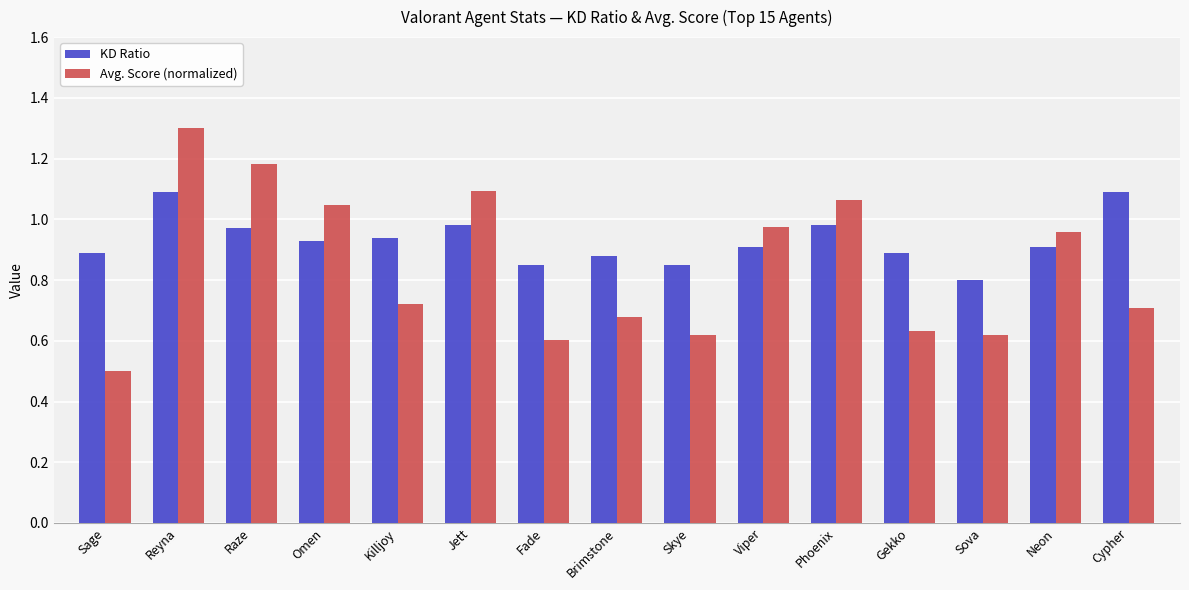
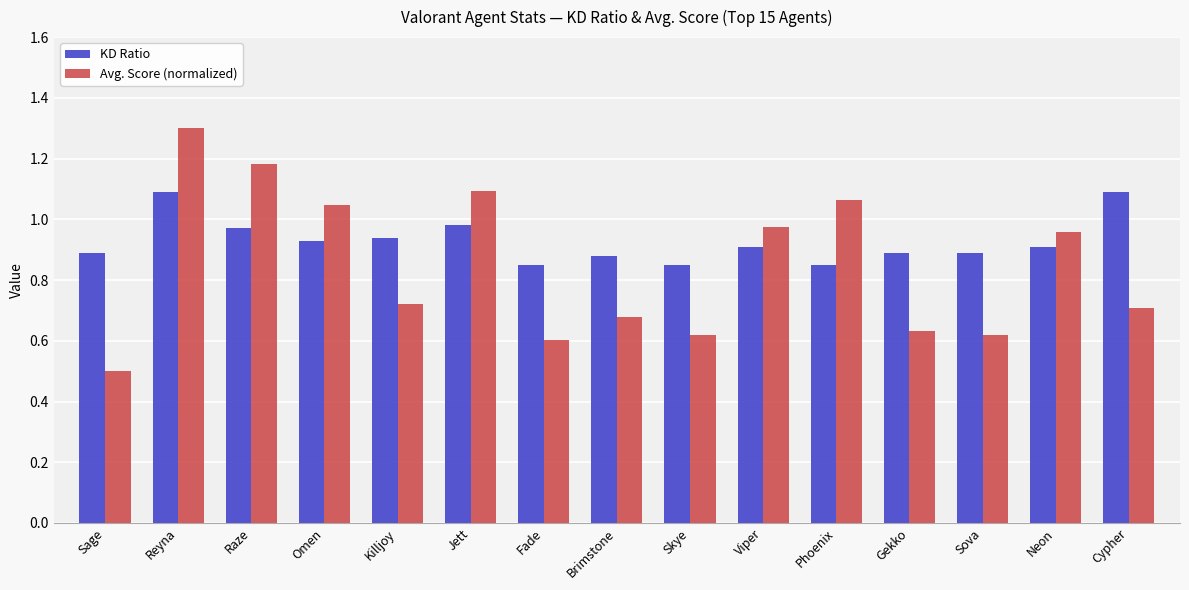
KD Ratio, Phoenix: 0.98 -> 0.85
KD Ratio, Sova: 0.80 -> 0.89
